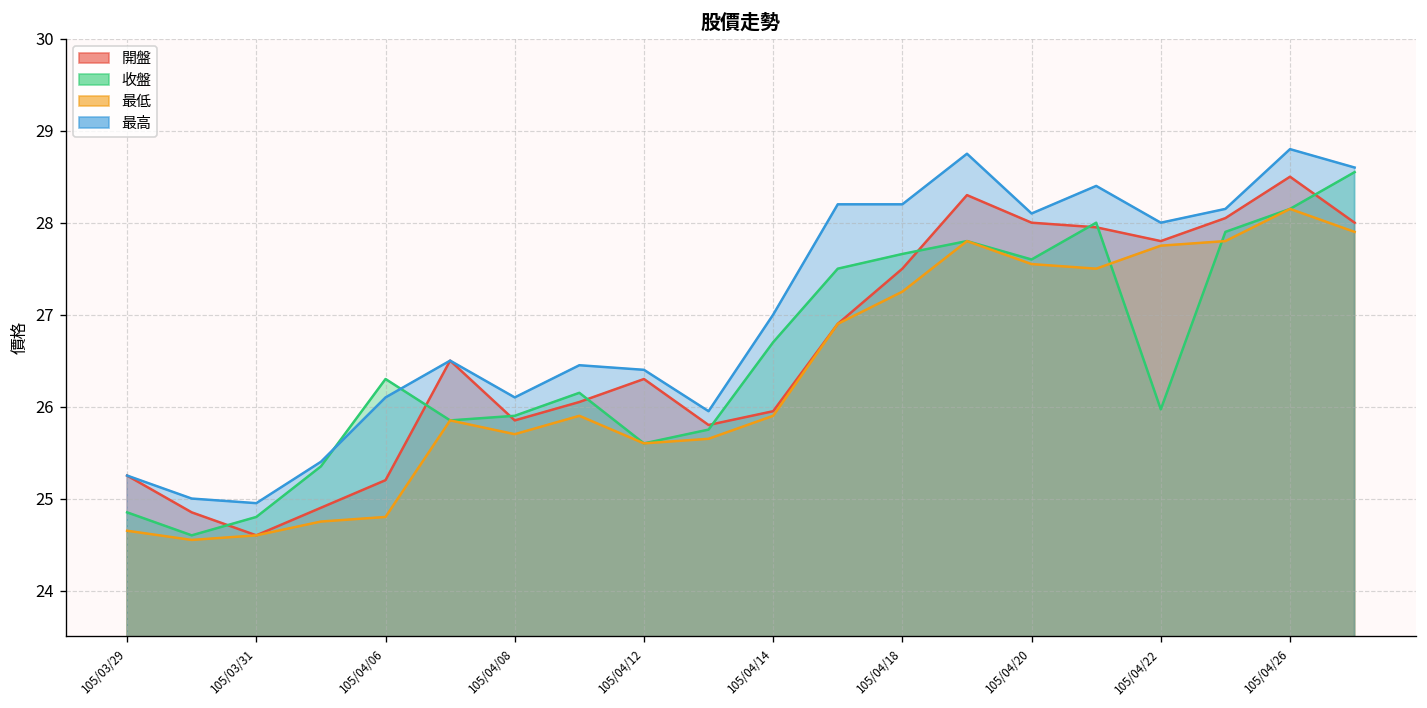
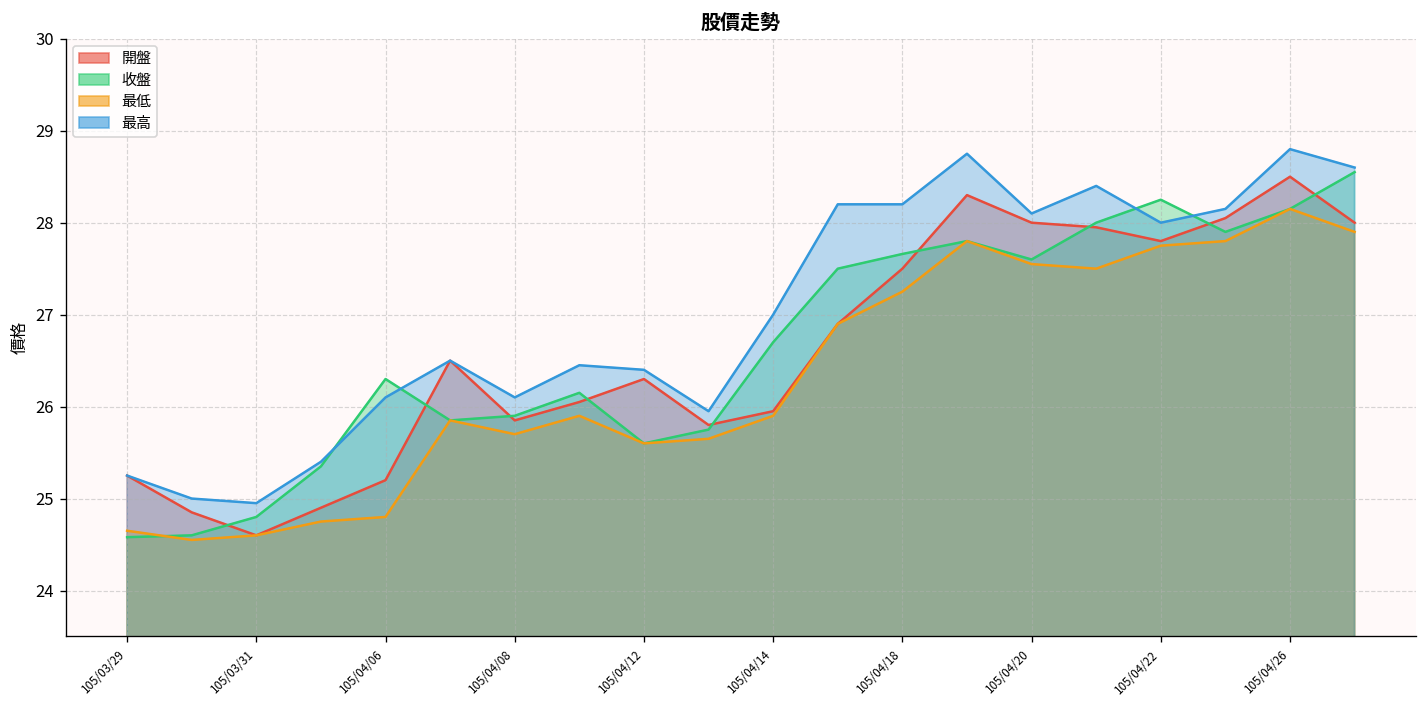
收盤, 105/03/29: 24.9 -> 24.6
收盤, 105/04/22: 26.0 -> 28.3
